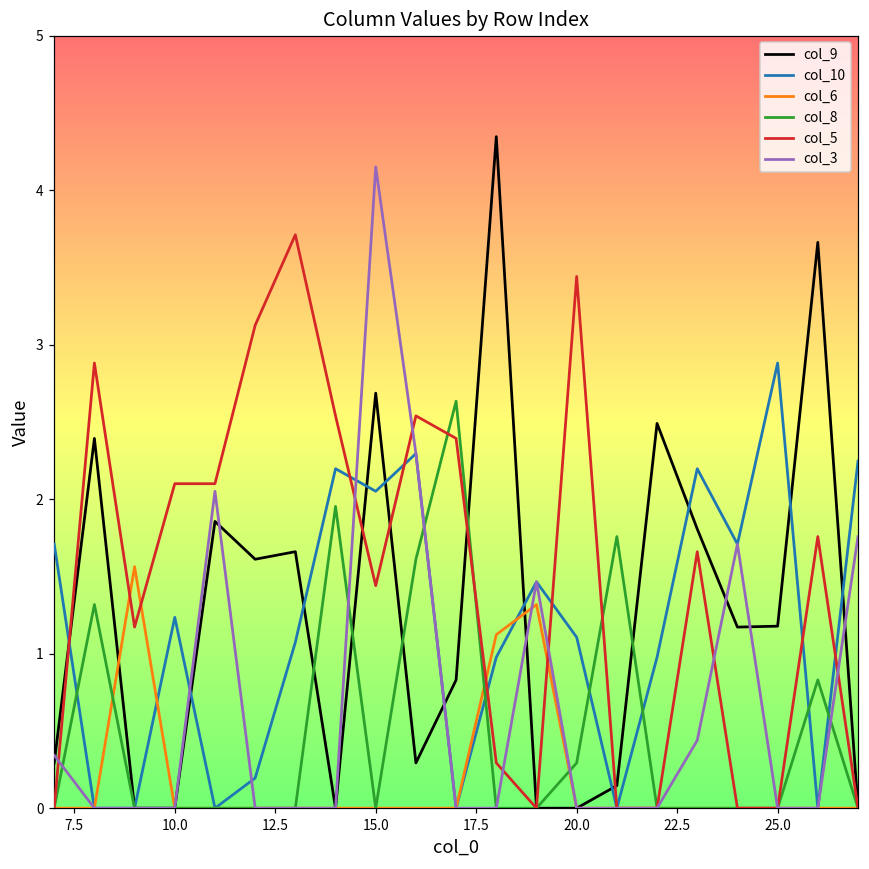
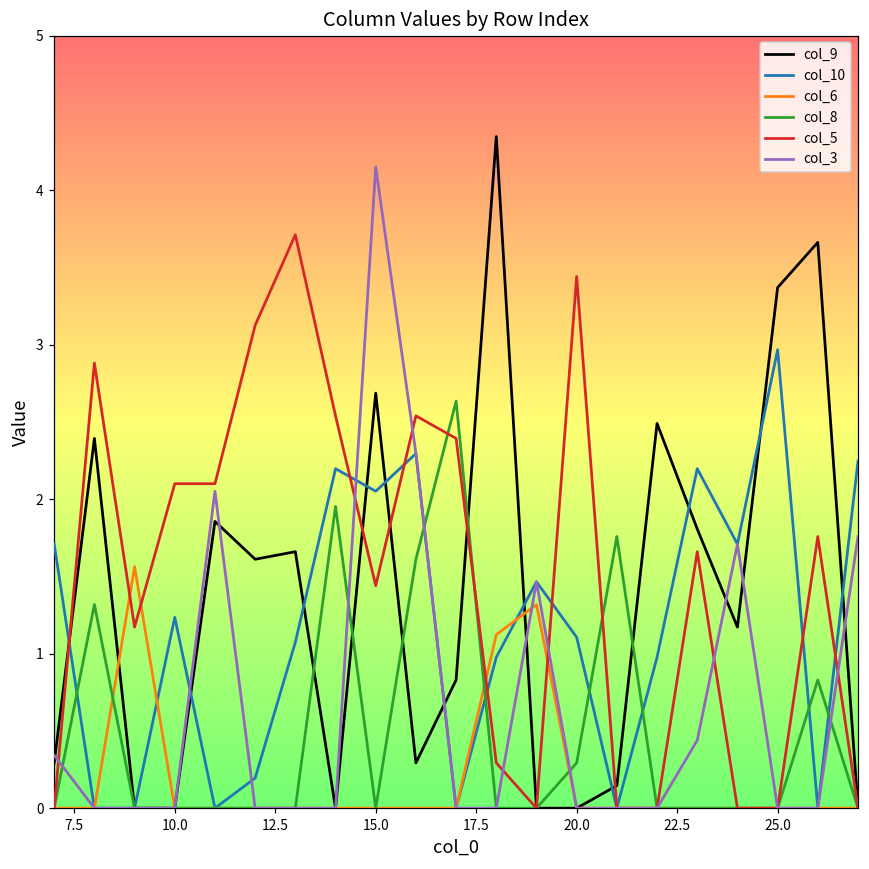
col_9, 25.0: 1.18 -> 3.37
col_10, 25.0: 2.88 -> 2.97
